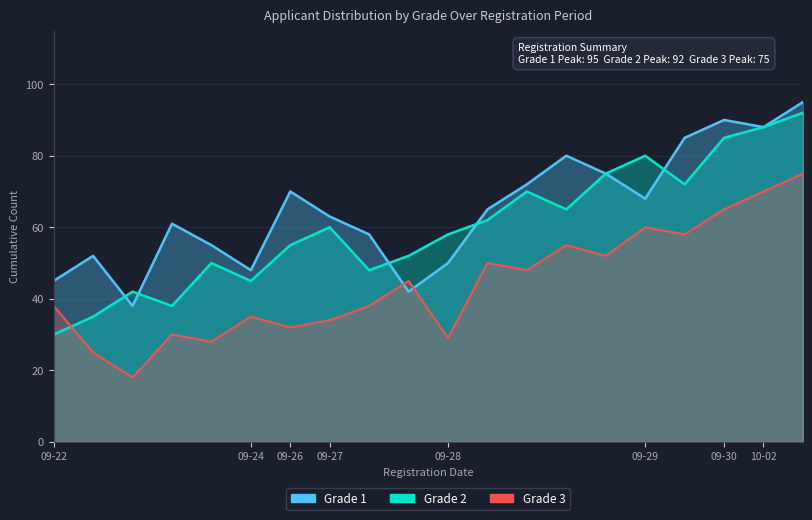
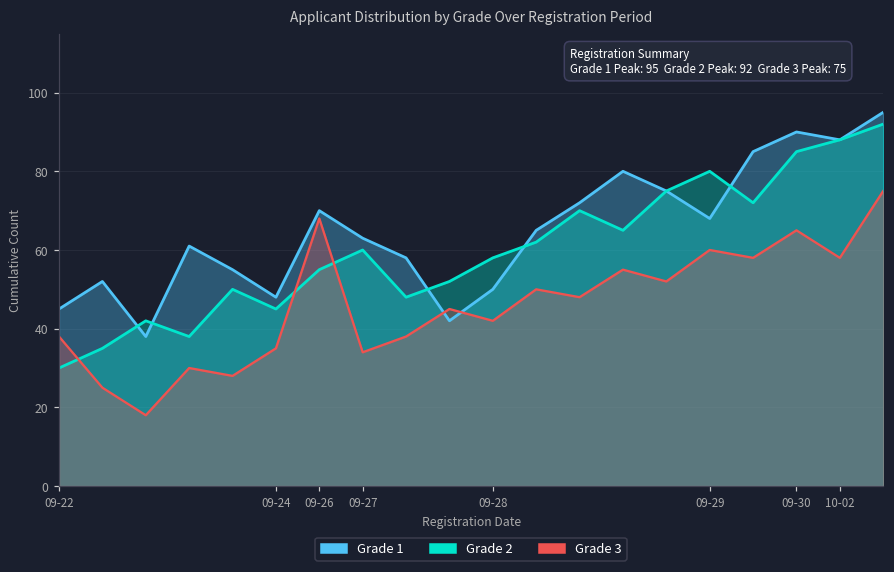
Grade 3, 09-26: 32 -> 68
Grade 3, 09-28: 29 -> 42
Grade 3, 10-02: 70 -> 58
